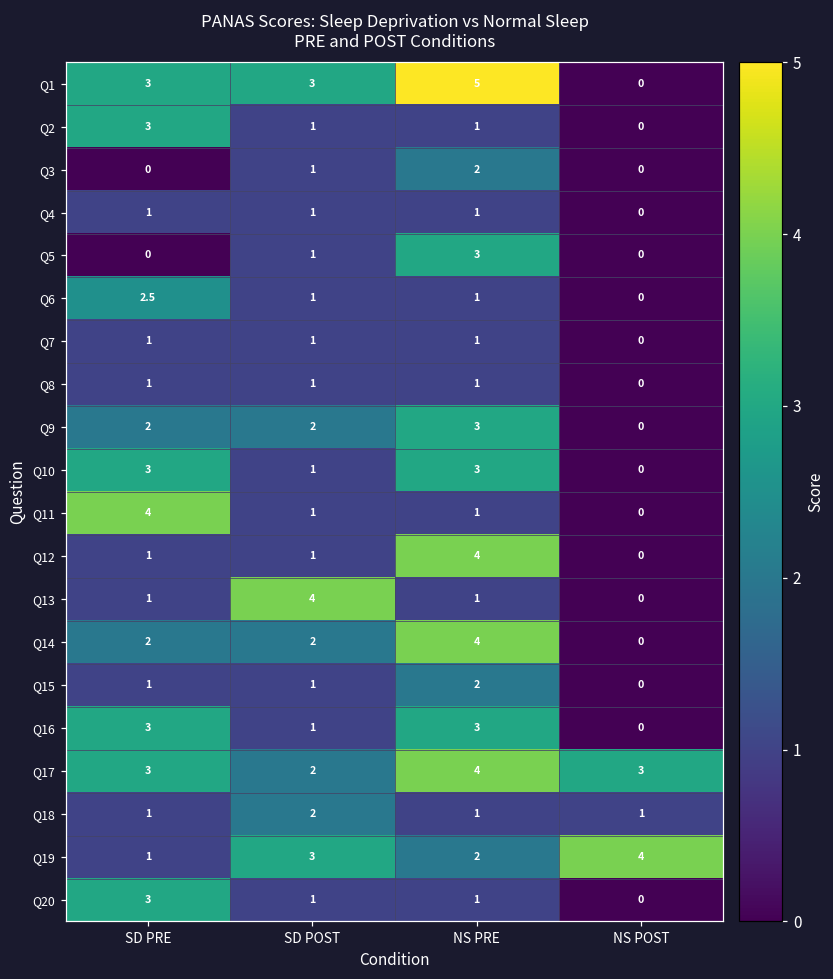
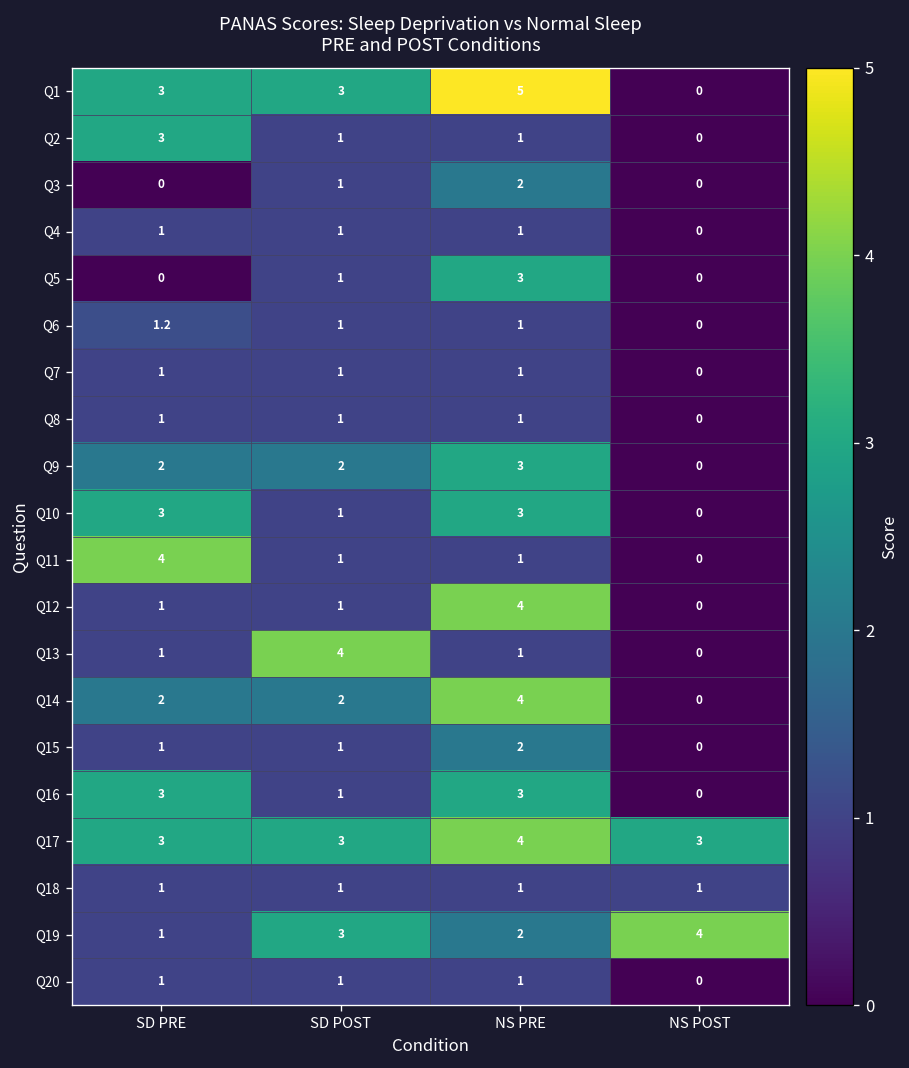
Q6, SD PRE: 2.5 -> 1.2
Q17, SD POST: 2 -> 3
Q18, SD POST: 2 -> 1
Q20, SD PRE: 3 -> 1
